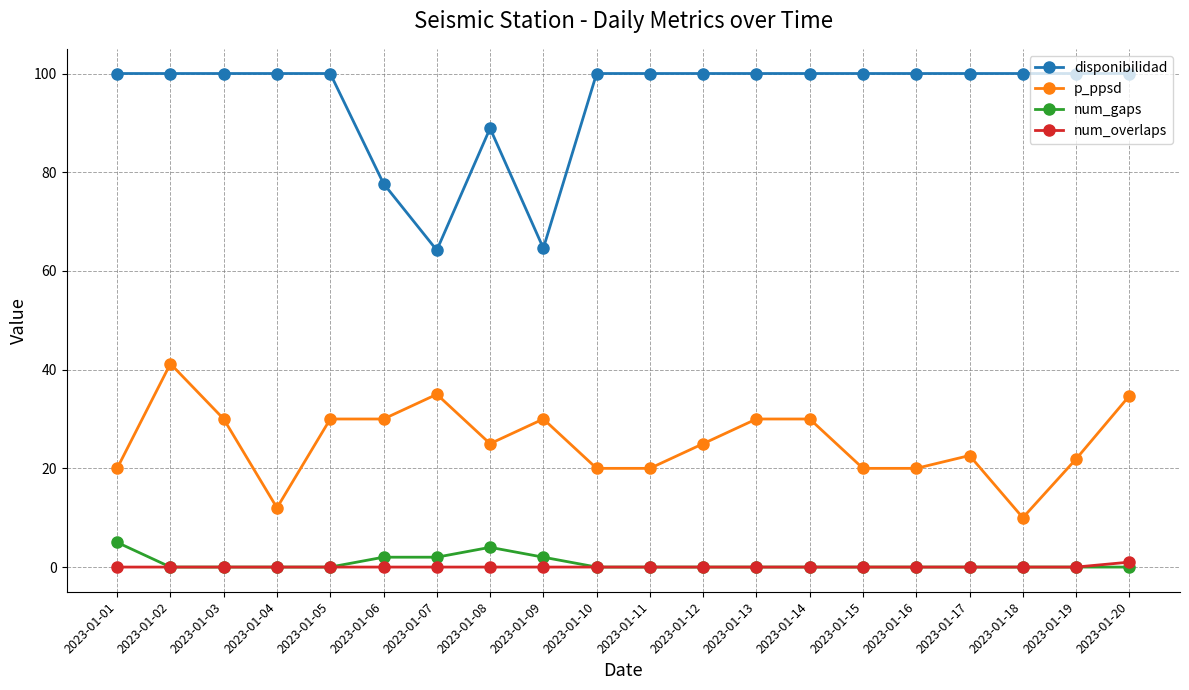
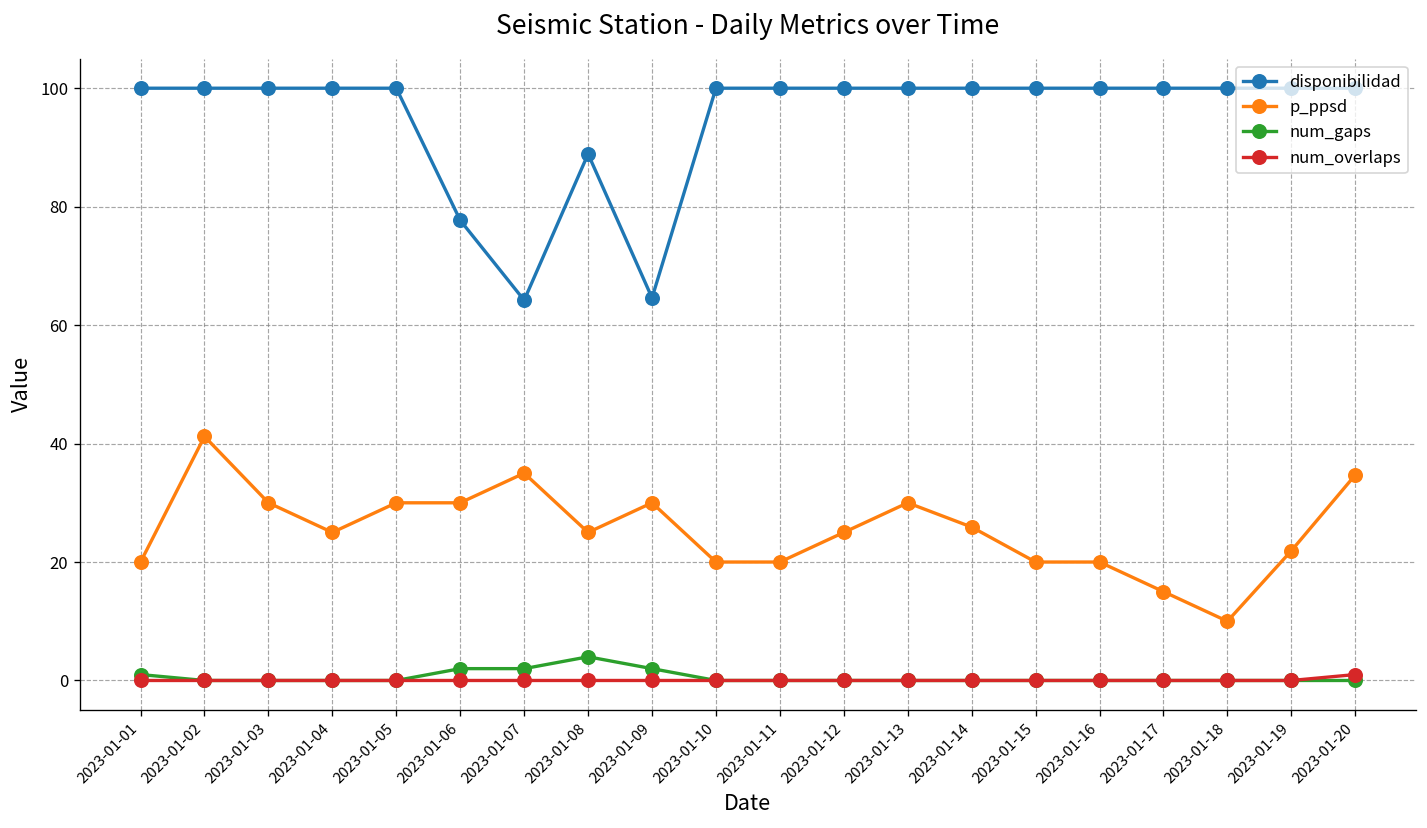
num_gaps, 2023-01-01: 5 -> 1
p_ppsd, 2023-01-04: 12 -> 25
p_ppsd, 2023-01-14: 30 -> 26
p_ppsd, 2023-01-17: 23 -> 15
